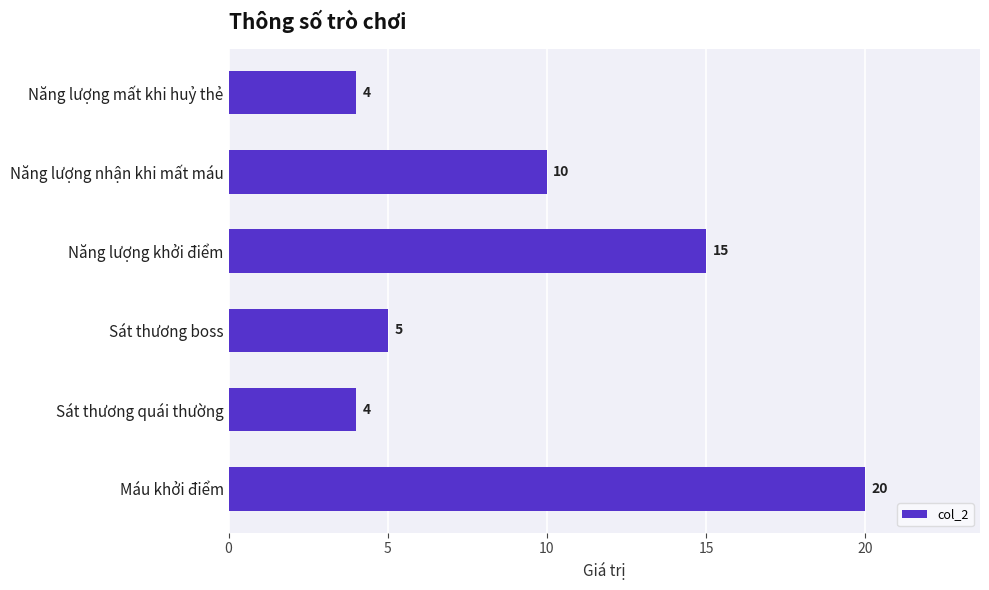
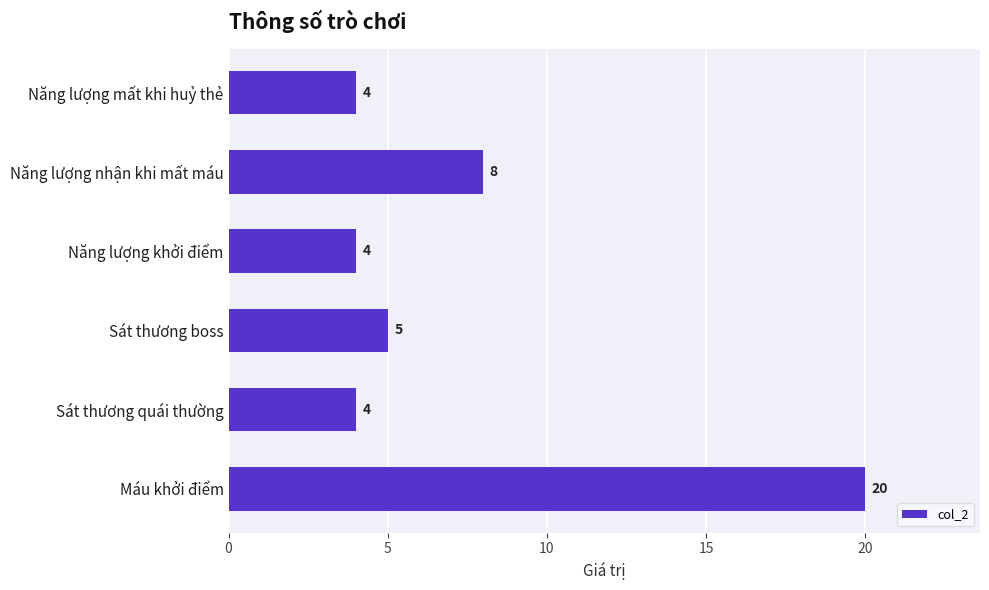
Năng lượng nhận khi mất máu: 10 -> 8
Năng lượng khởi điểm: 15 -> 4
